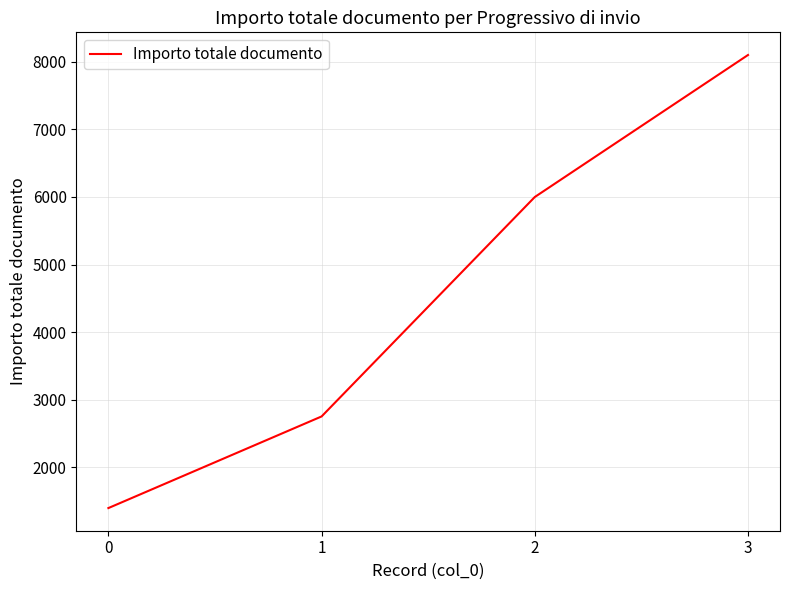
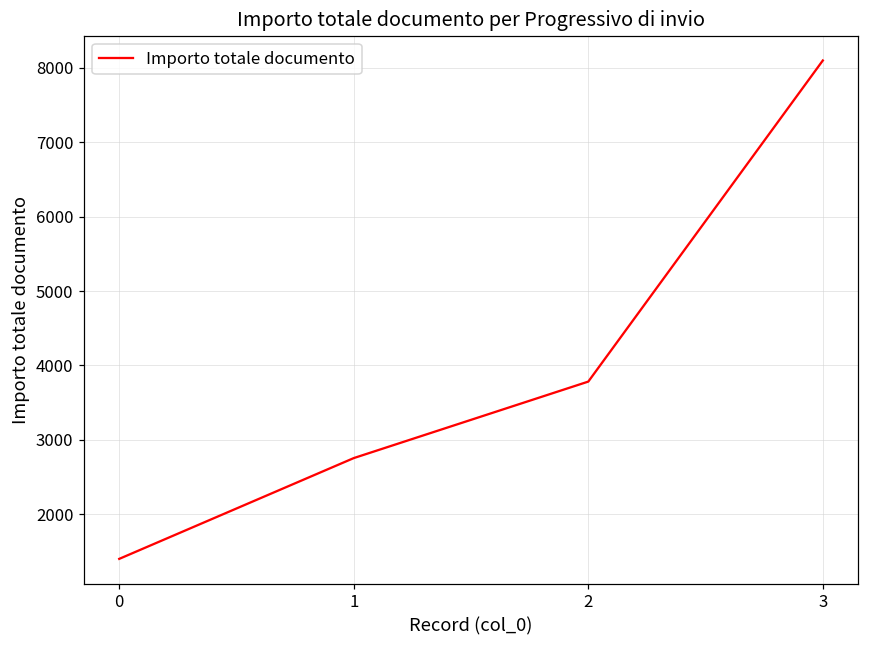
2: 6000 -> 3800
